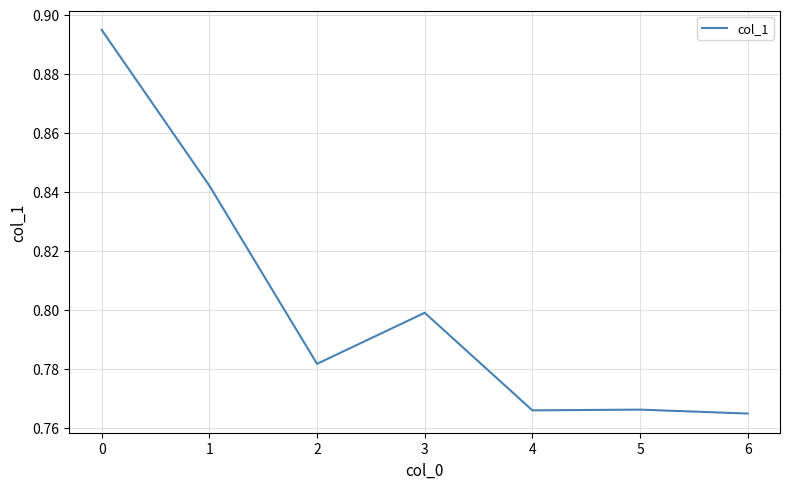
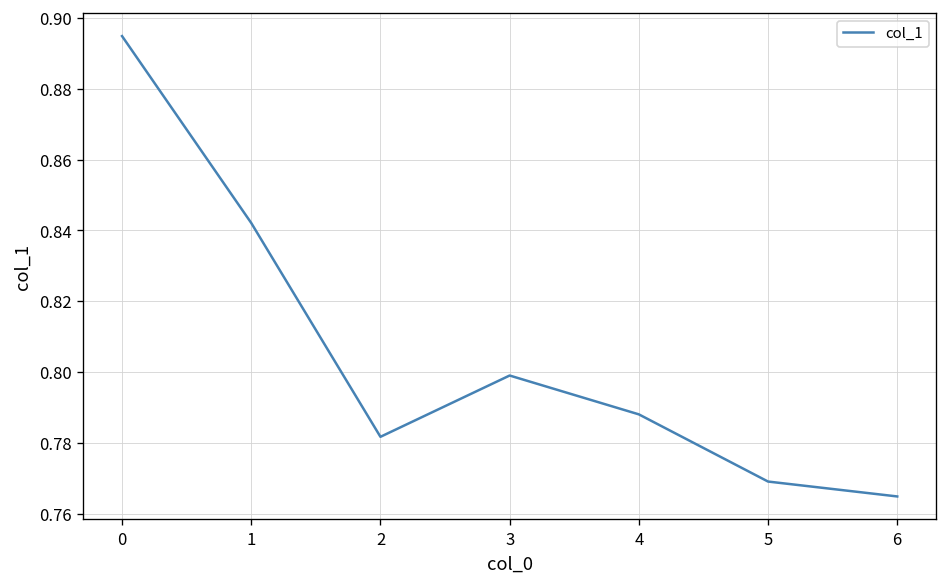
4: 0.766 -> 0.788
5: 0.766 -> 0.769
